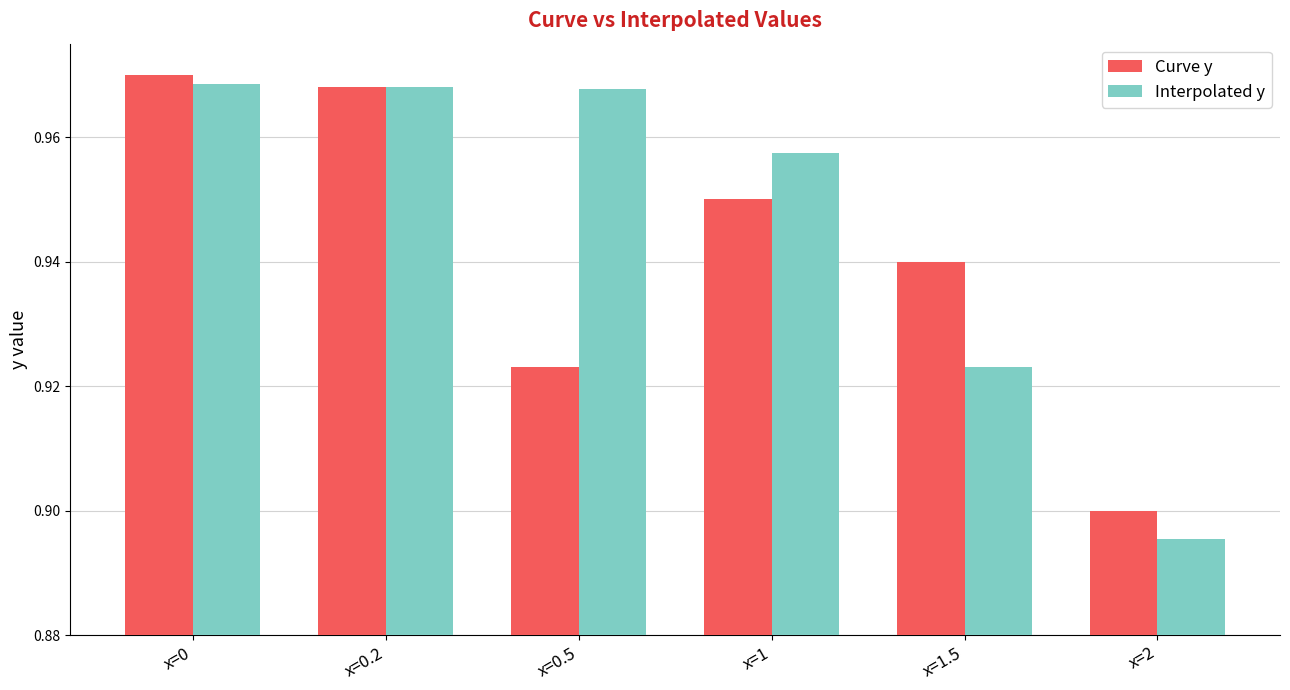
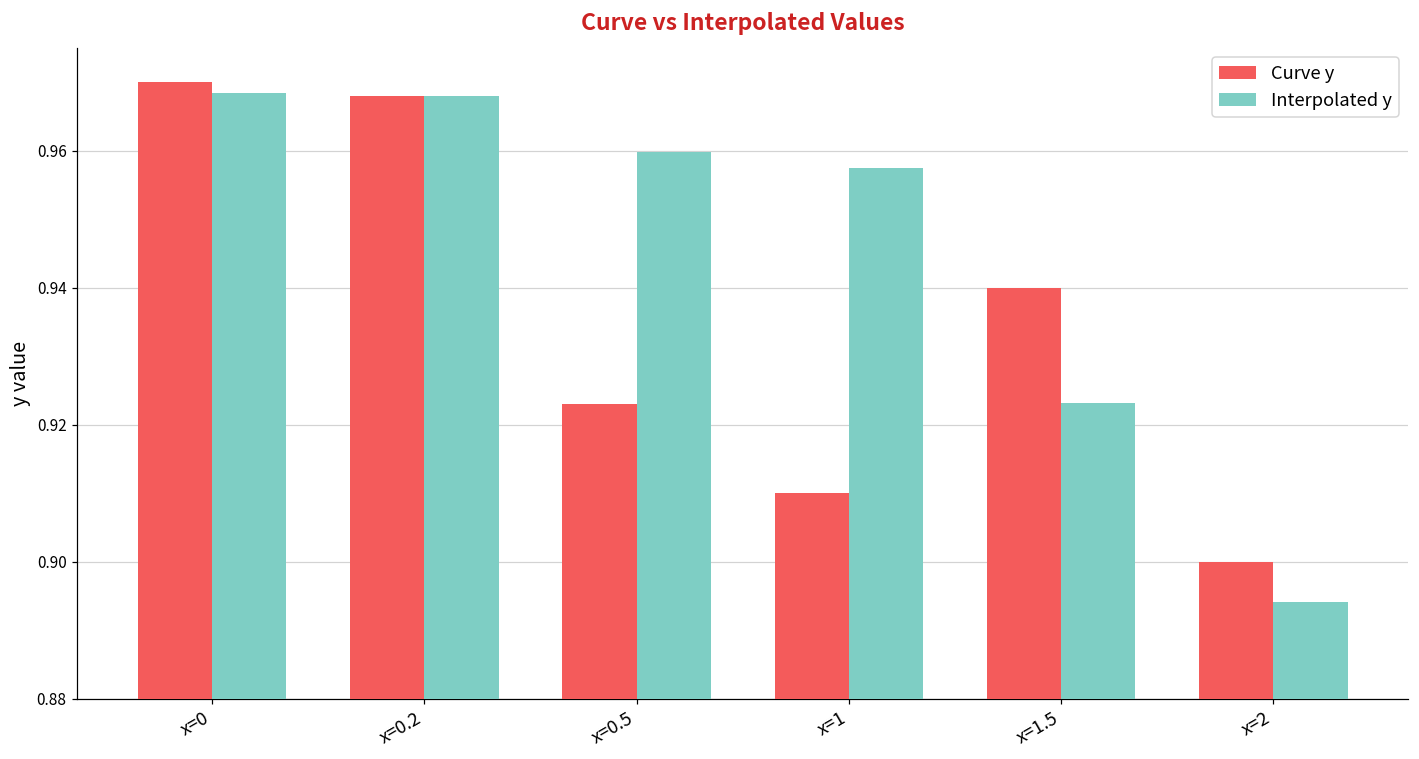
Interpolated y, x=0.5: 0.968 -> 0.960
Curve y, x=1: 0.95 -> 0.91
Interpolated y, x=2: 0.895 -> 0.894
